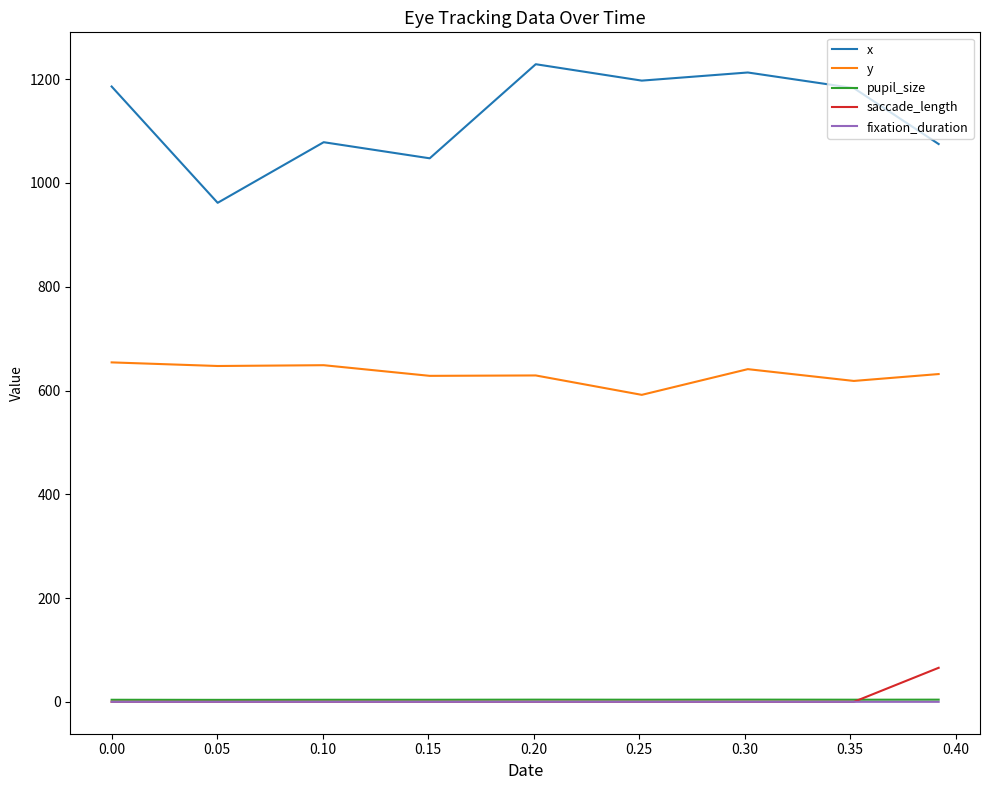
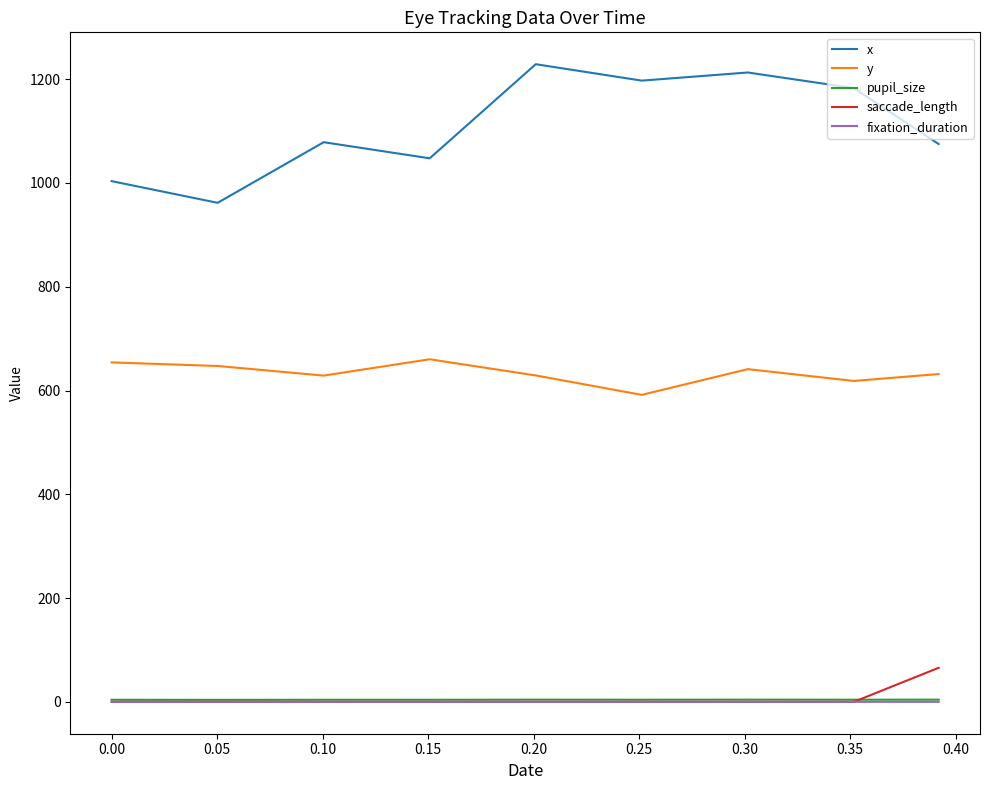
x, 0.00: 1190 -> 1000
y, 0.10: 650 -> 630
y, 0.15: 630 -> 660
